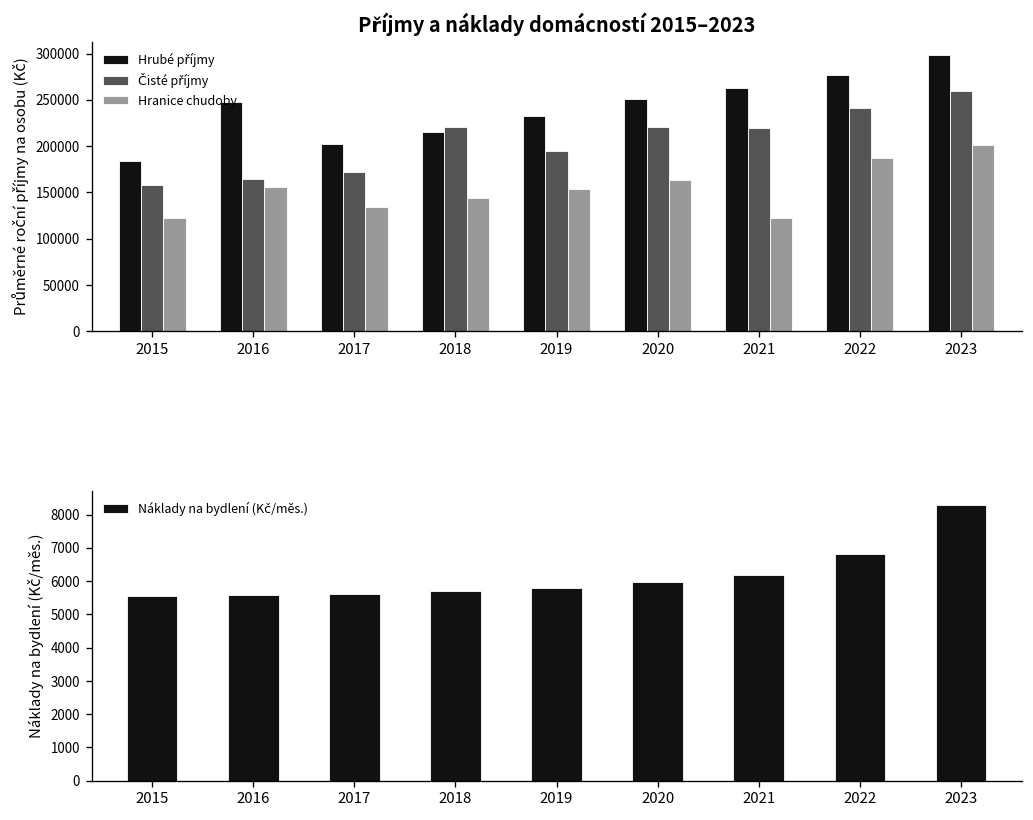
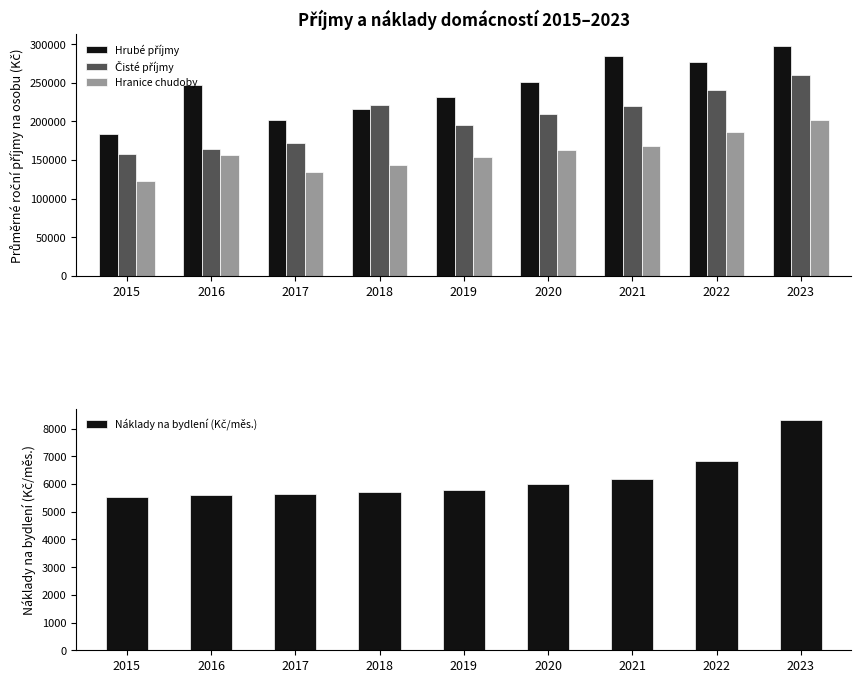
Příjmy a náklady domácností 2015–2023, Čisté příjmy, 2020: 220000 -> 210000
Příjmy a náklady domácností 2015–2023, Hrubé příjmy, 2021: 260000 -> 290000
Příjmy a náklady domácností 2015–2023, Hranice chudoby, 2021: 120000 -> 170000
